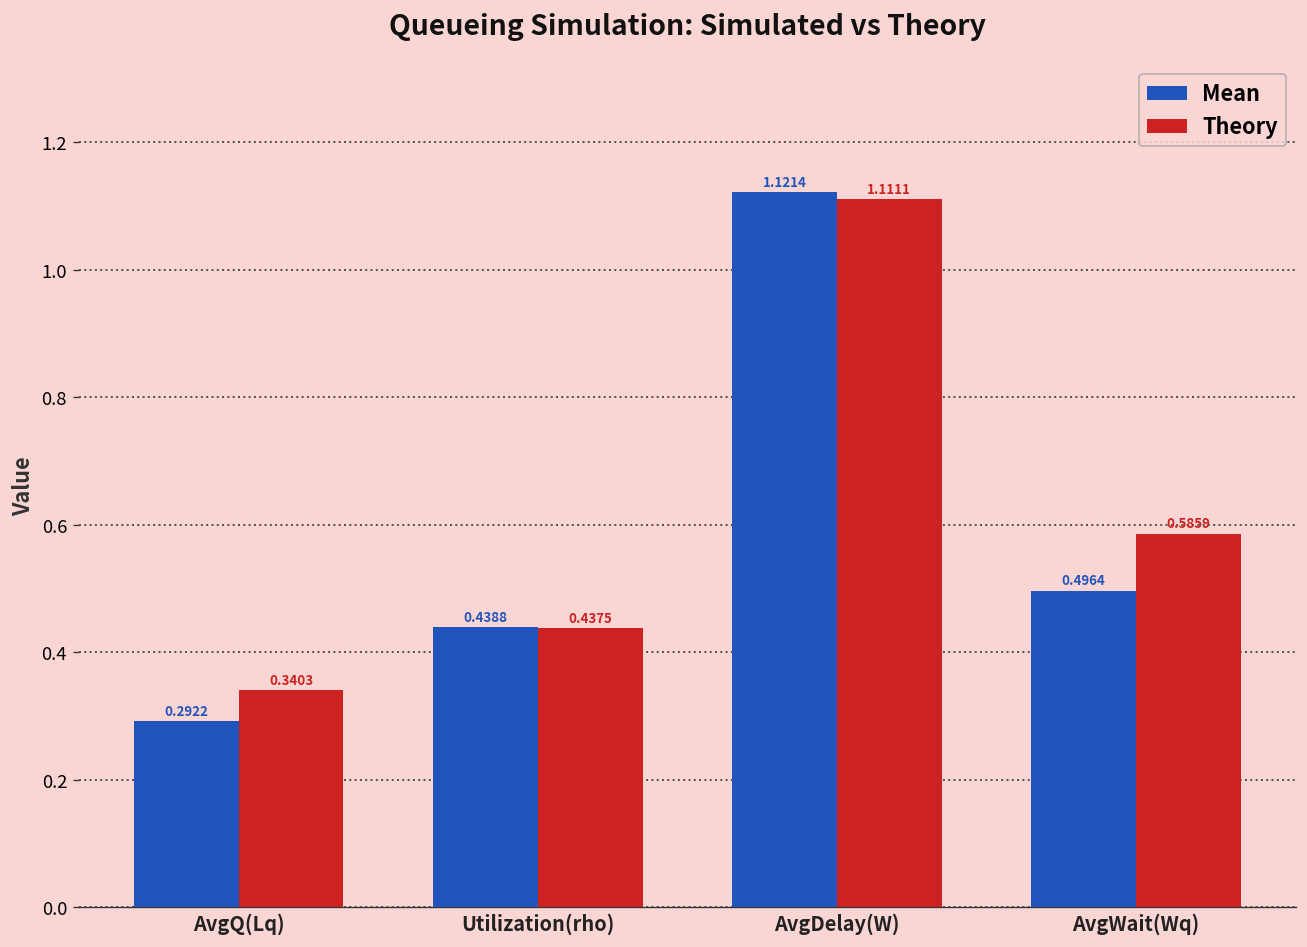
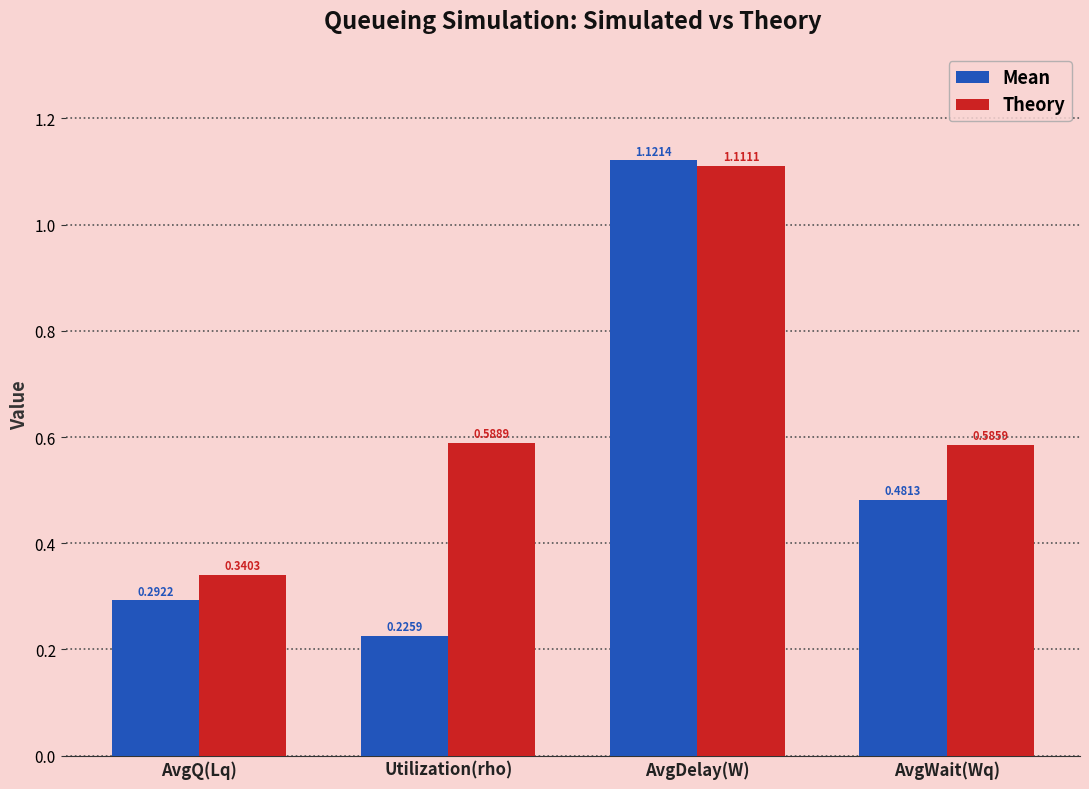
Mean, Utilization(rho): 0.4388 -> 0.2259
Theory, Utilization(rho): 0.4375 -> 0.5889
Mean, AvgWait(Wq): 0.4964 -> 0.4813
